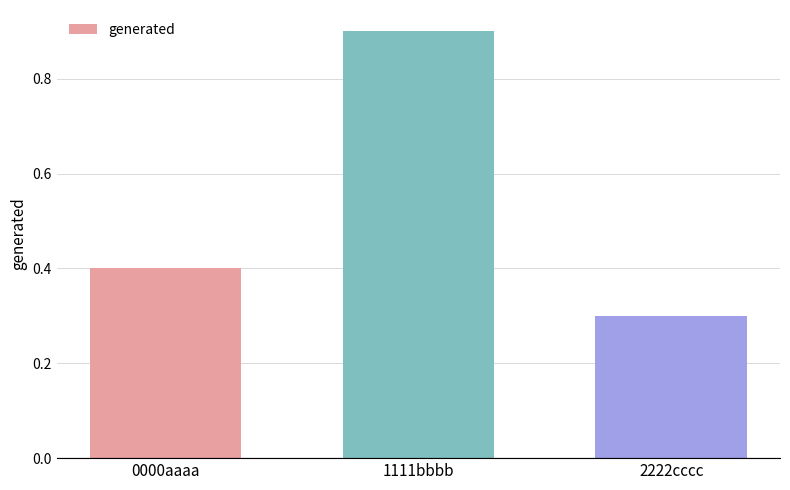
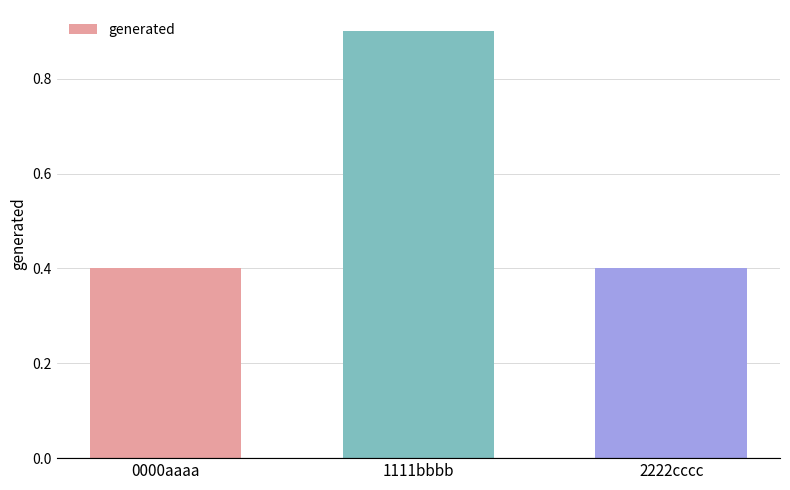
2222cccc: 0.3 -> 0.4
